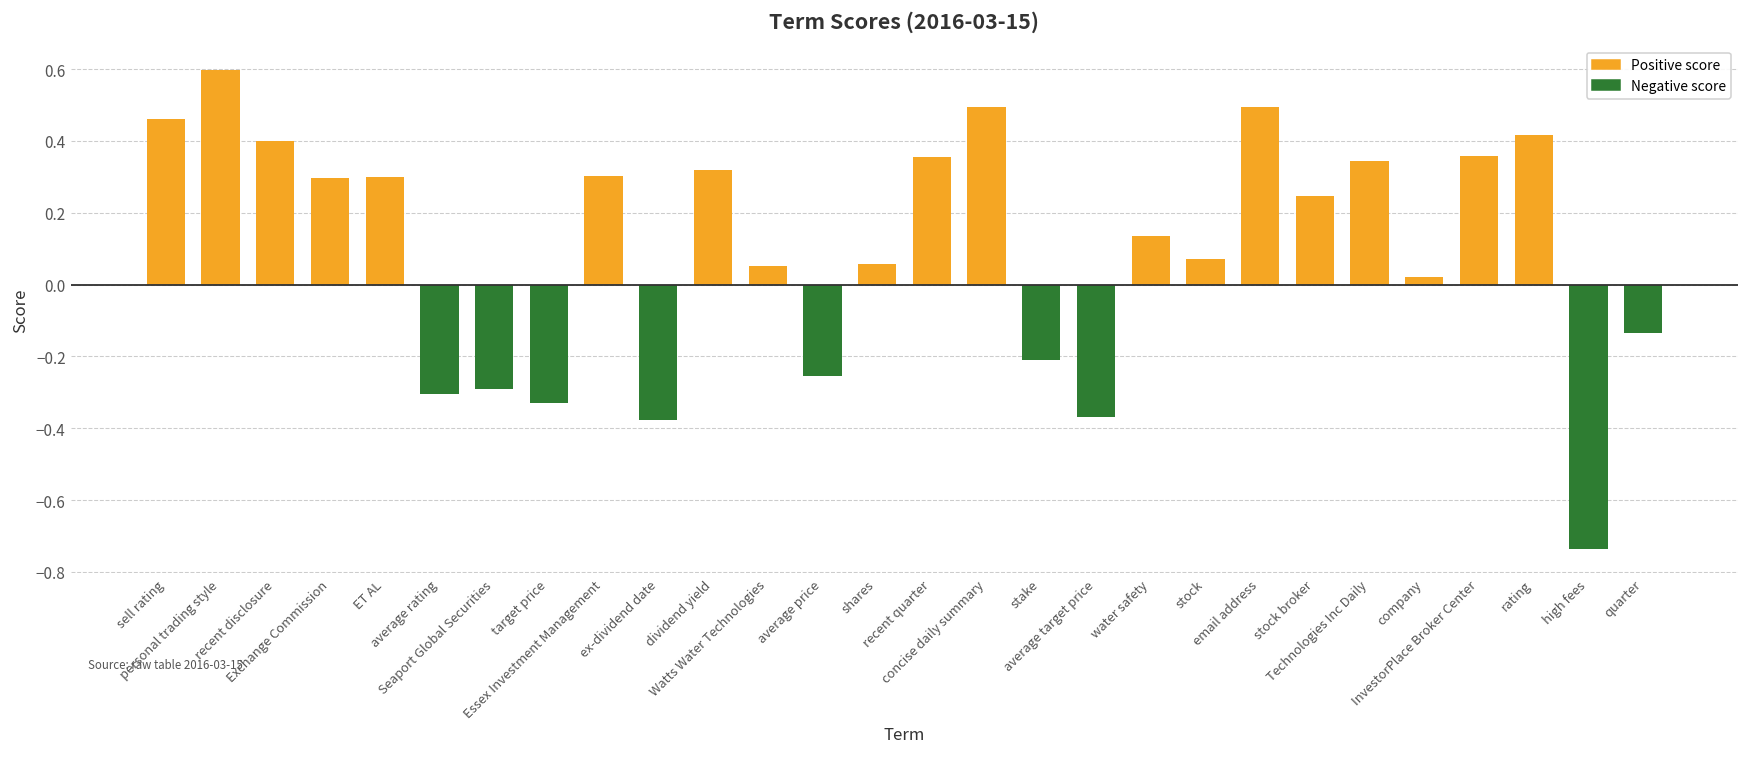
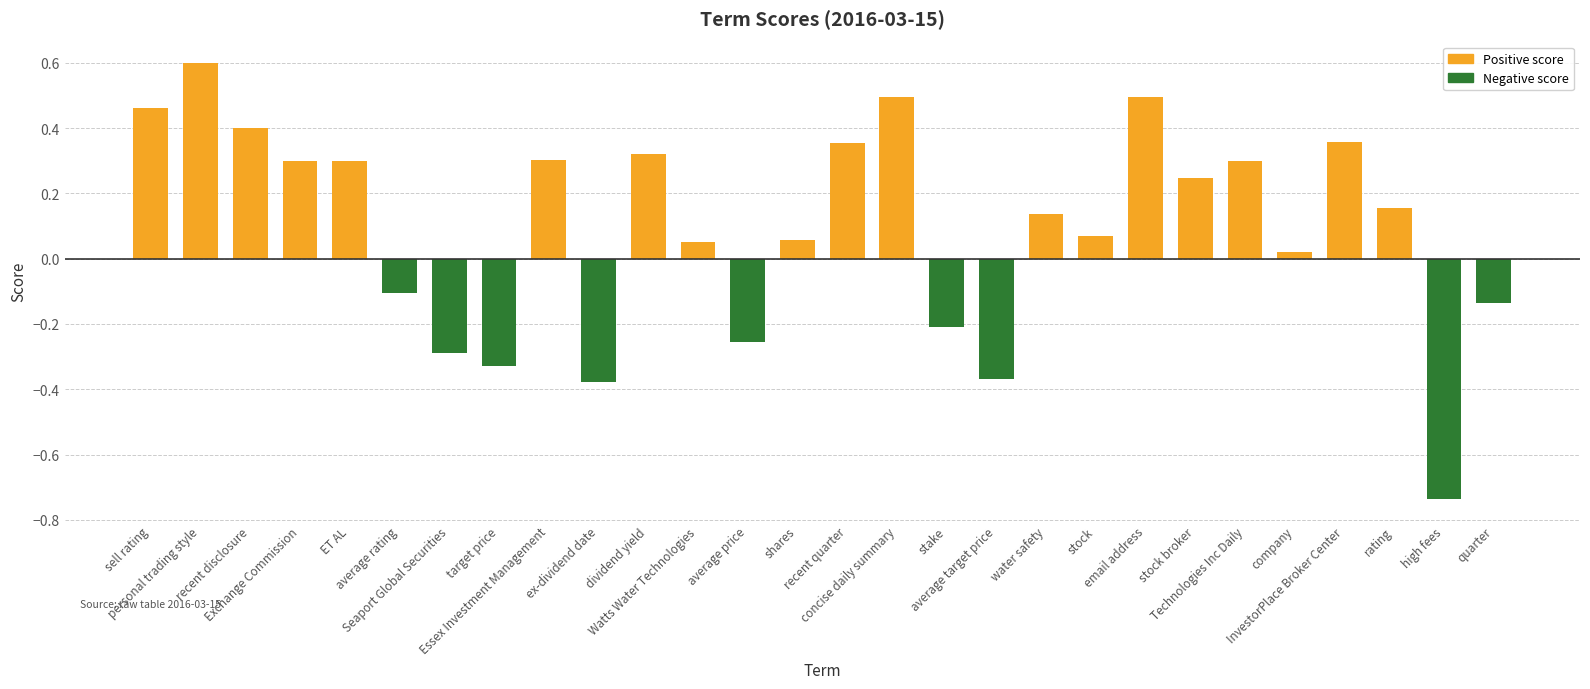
Negative score, average rating: -0.30 -> -0.11
Positive score, Technologies Inc Daily: 0.35 -> 0.30
Positive score, rating: 0.42 -> 0.16
